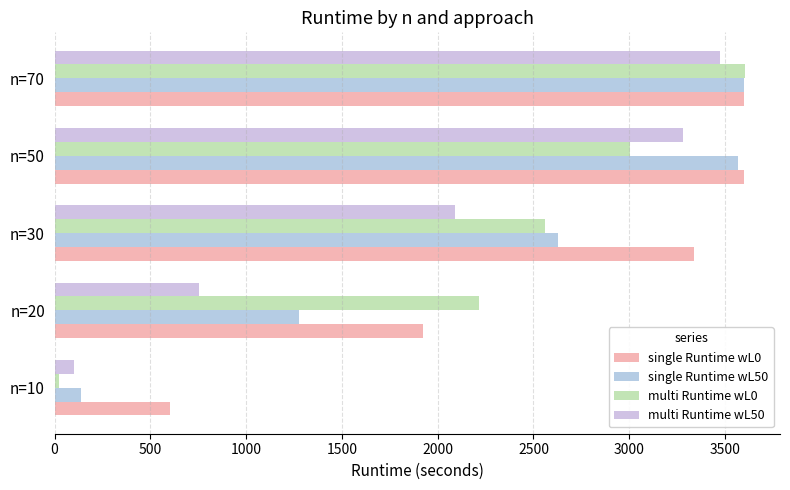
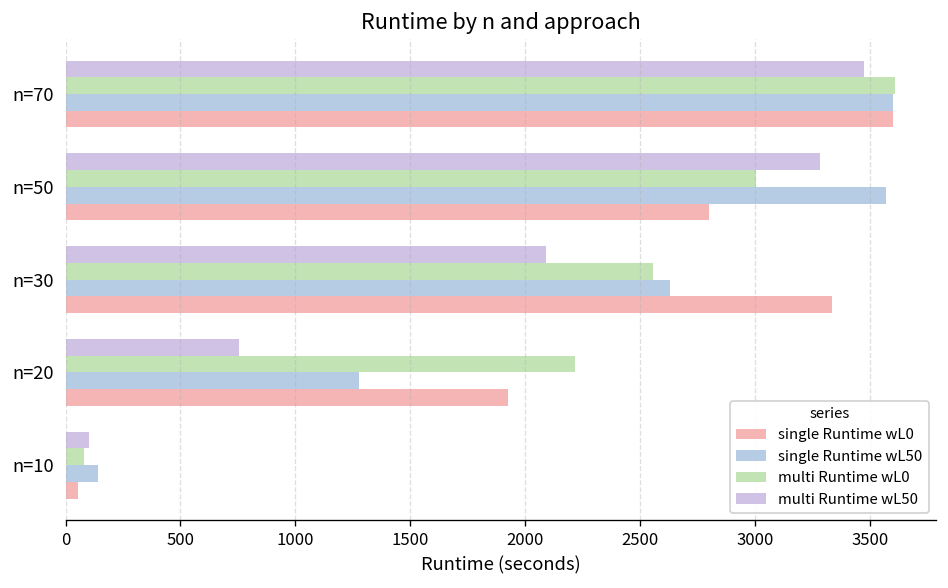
single Runtime wL0, n=50: 3600 -> 2800
multi Runtime wL0, n=10: 20 -> 80
single Runtime wL0, n=10: 600 -> 50
